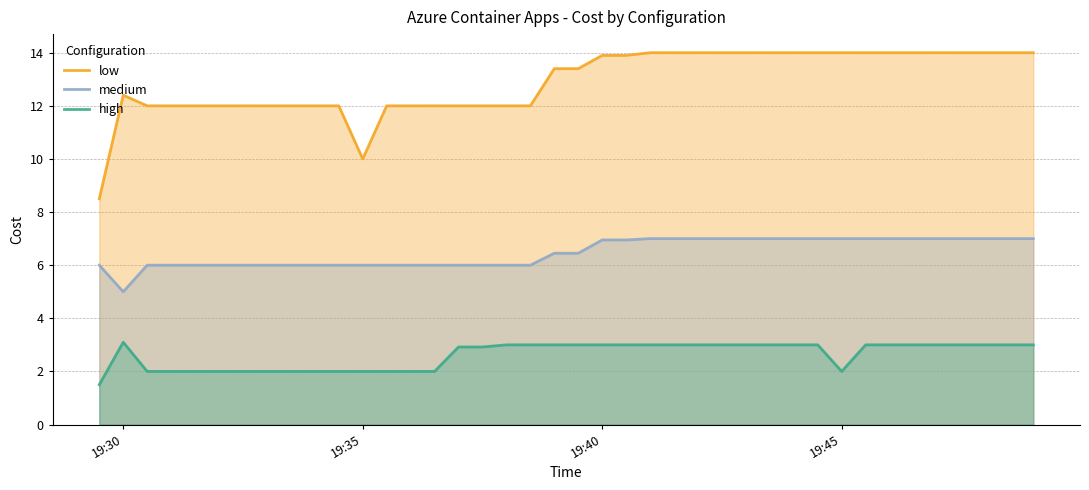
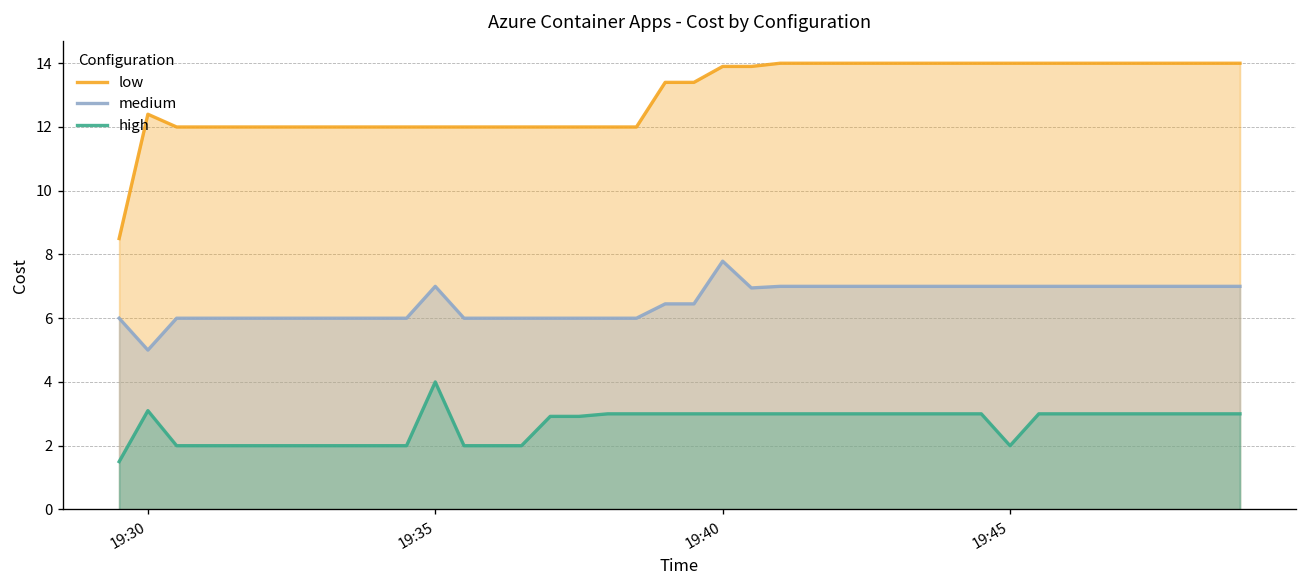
low, 19:35: 10 -> 12
medium, 19:35: 6 -> 7
high, 19:35: 2 -> 4
medium, 19:40: 7.0 -> 7.8
